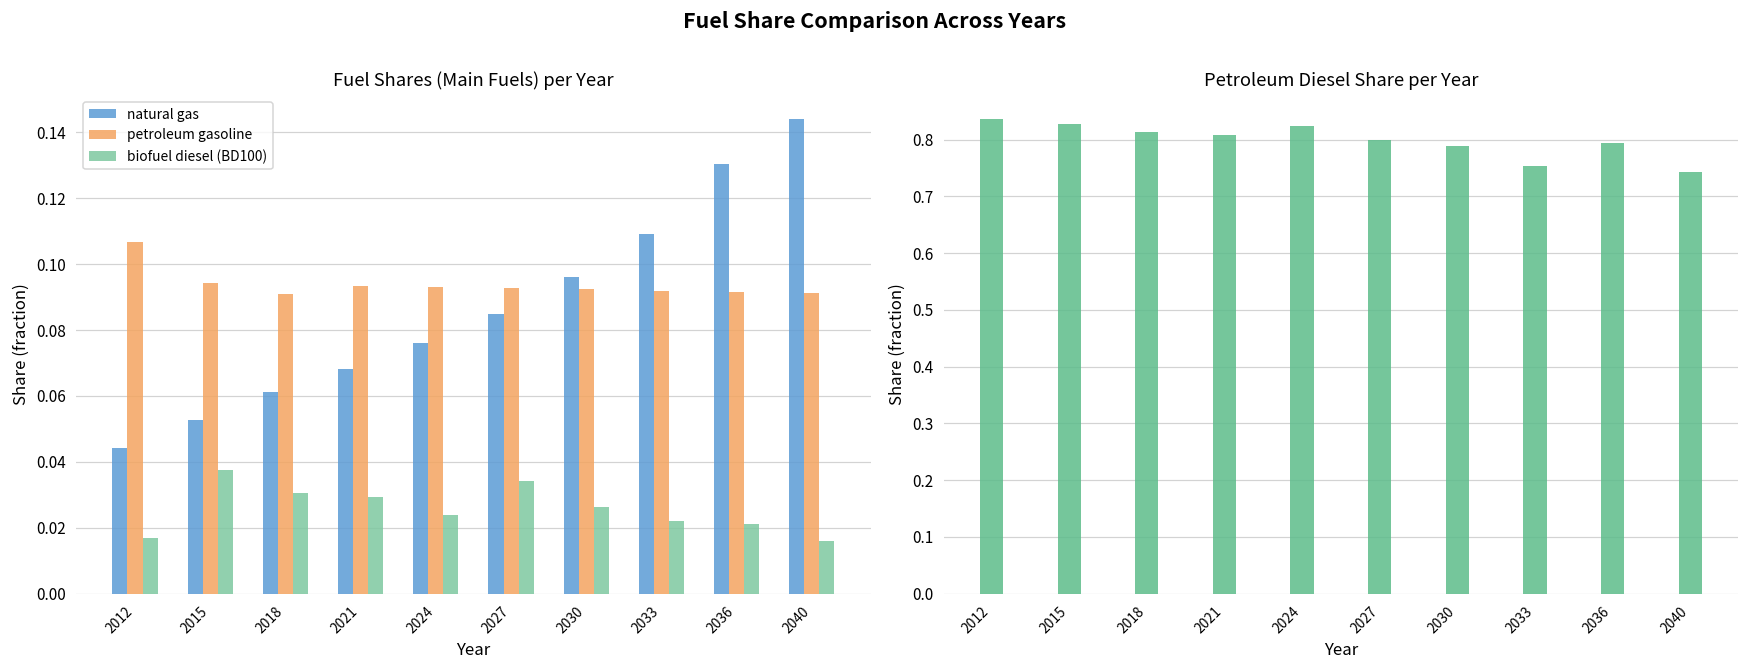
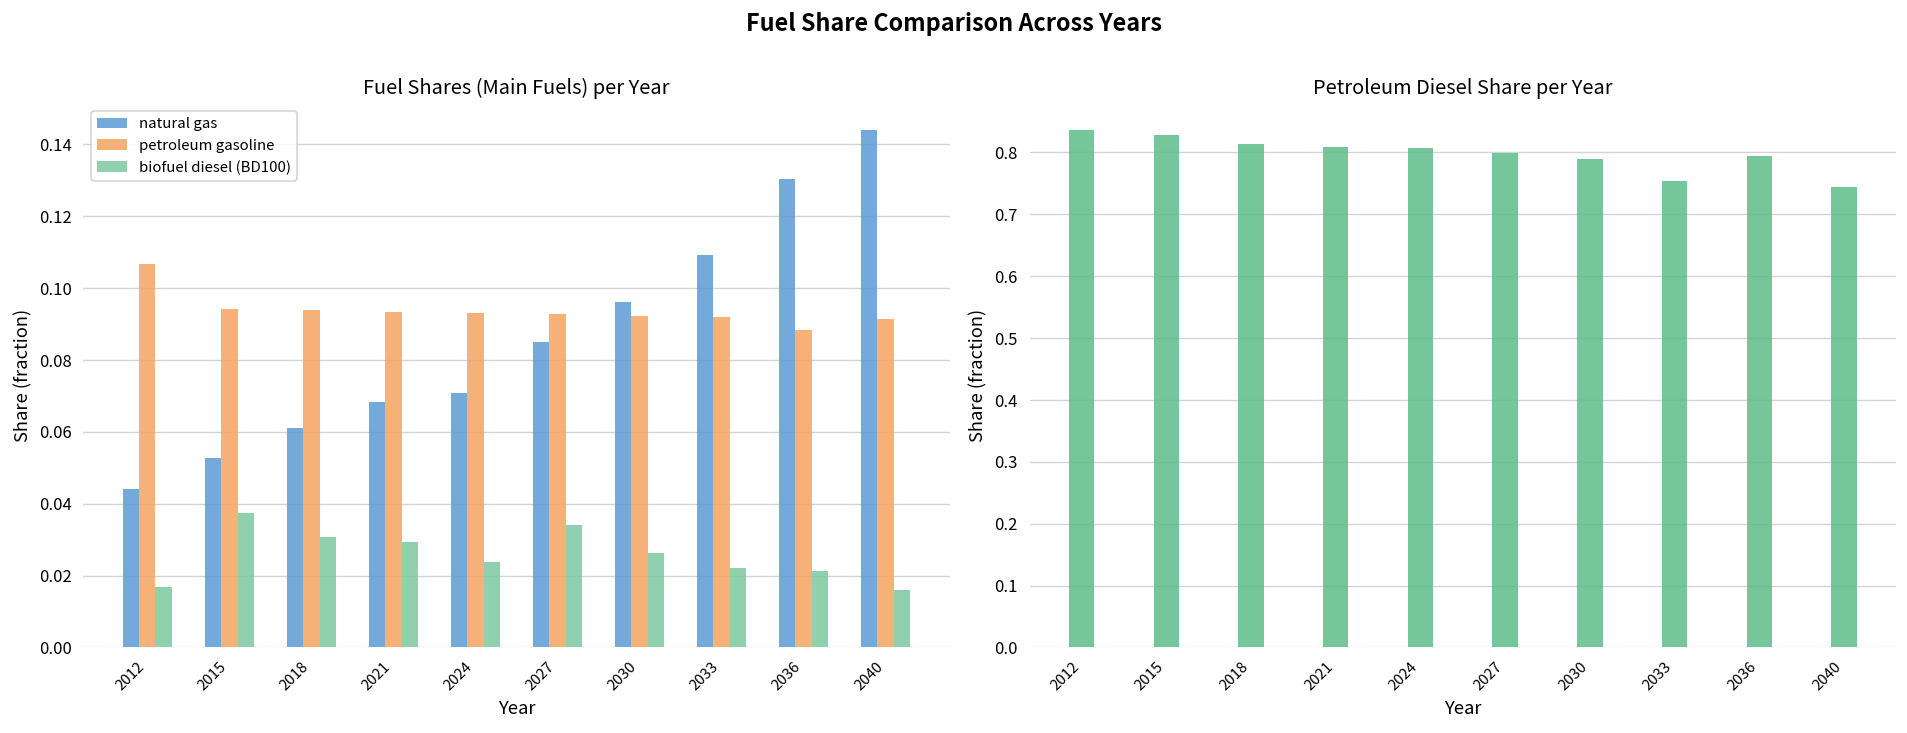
Fuel Shares (Main Fuels) per Year, petroleum gasoline, 2018: 0.091 -> 0.094
Fuel Shares (Main Fuels) per Year, natural gas, 2024: 0.076 -> 0.071
Fuel Shares (Main Fuels) per Year, petroleum gasoline, 2036: 0.092 -> 0.088
Petroleum Diesel Share per Year, 2024: 0.82 -> 0.81
